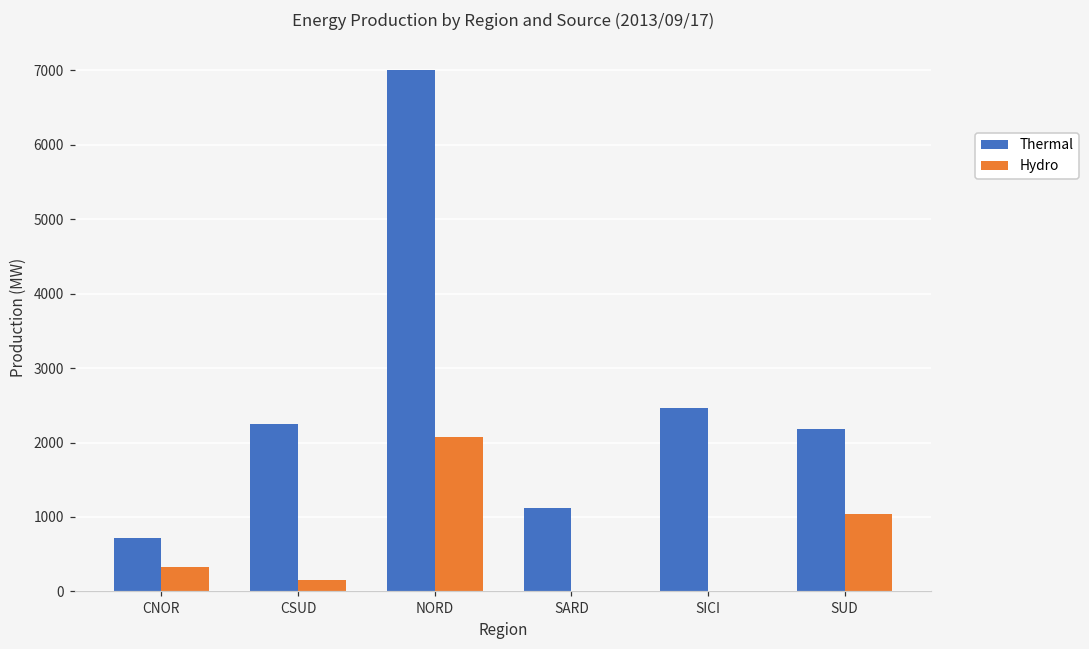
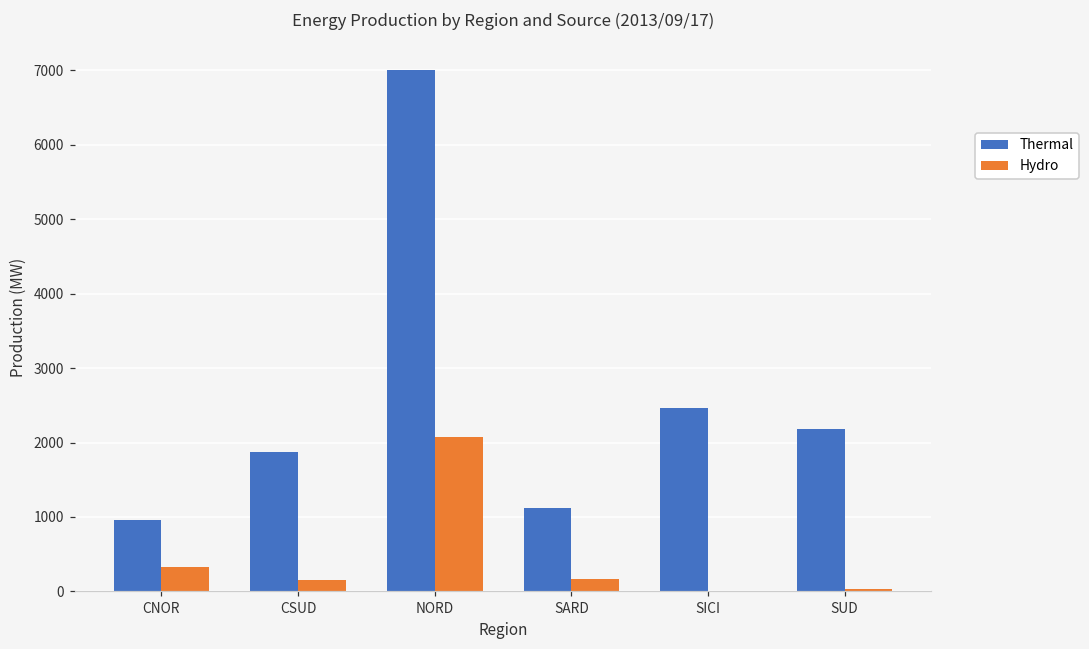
Thermal, CNOR: 700 -> 1000
Thermal, CSUD: 2300 -> 1900
Hydro, SARD: 0 -> 200
Hydro, SUD: 1000 -> 0
